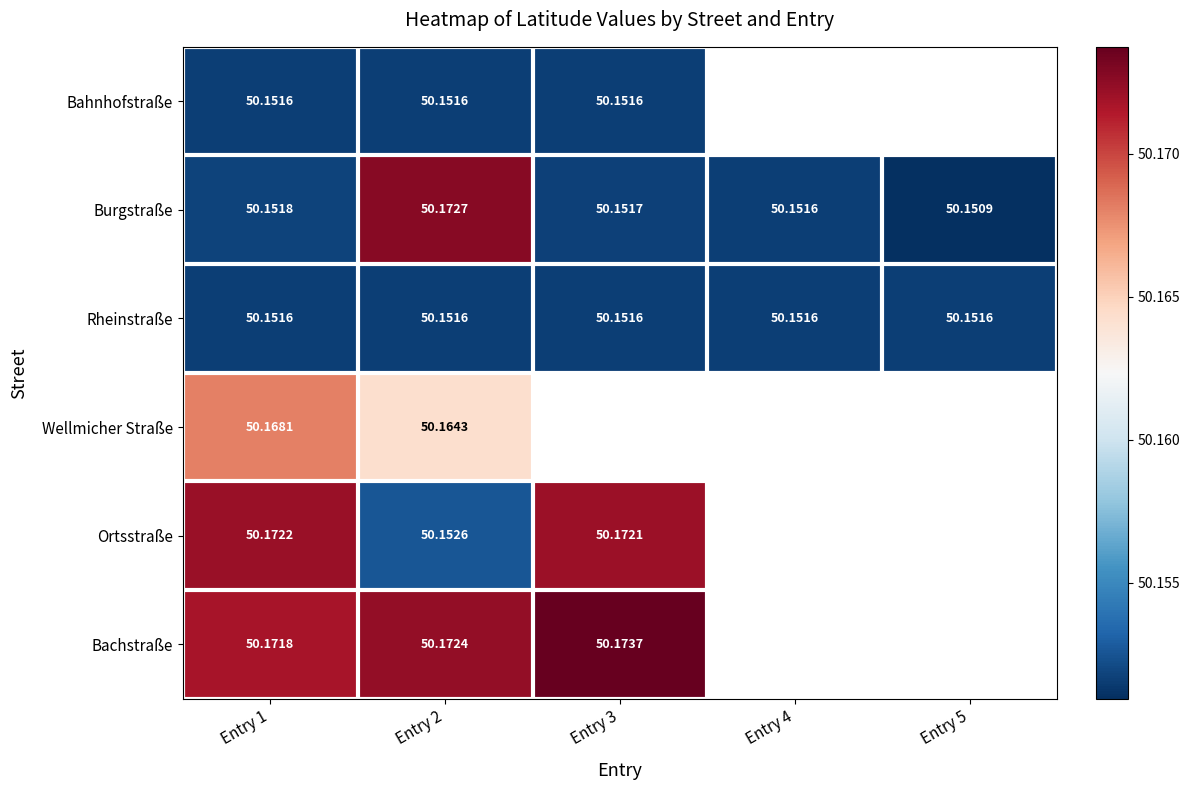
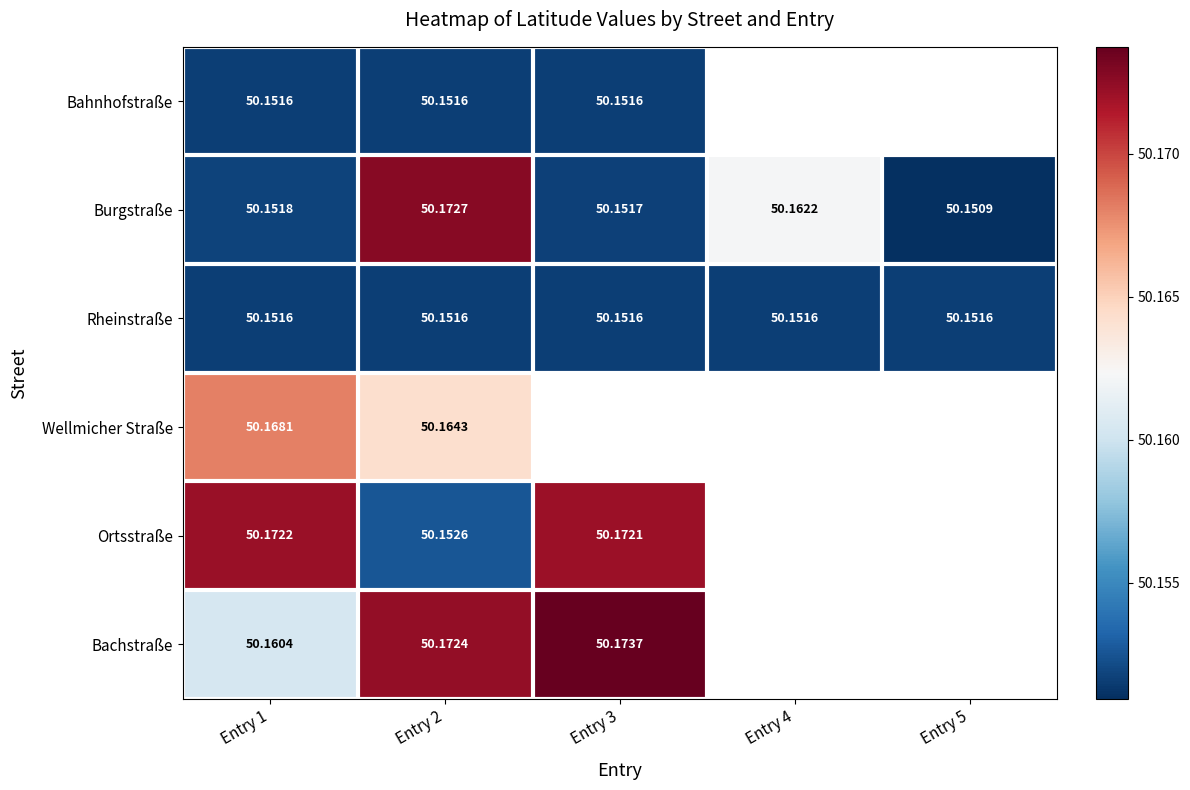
Burgstraße, Entry 4: 50.1516 -> 50.1622
Bachstraße, Entry 1: 50.1718 -> 50.1604
